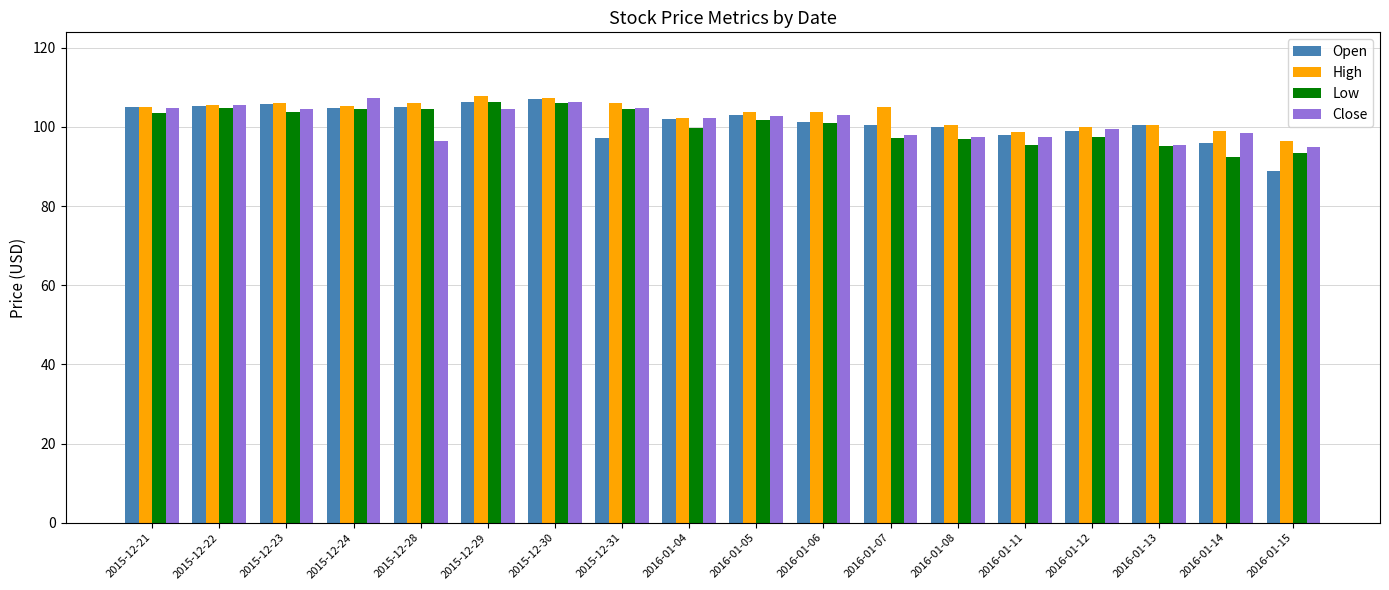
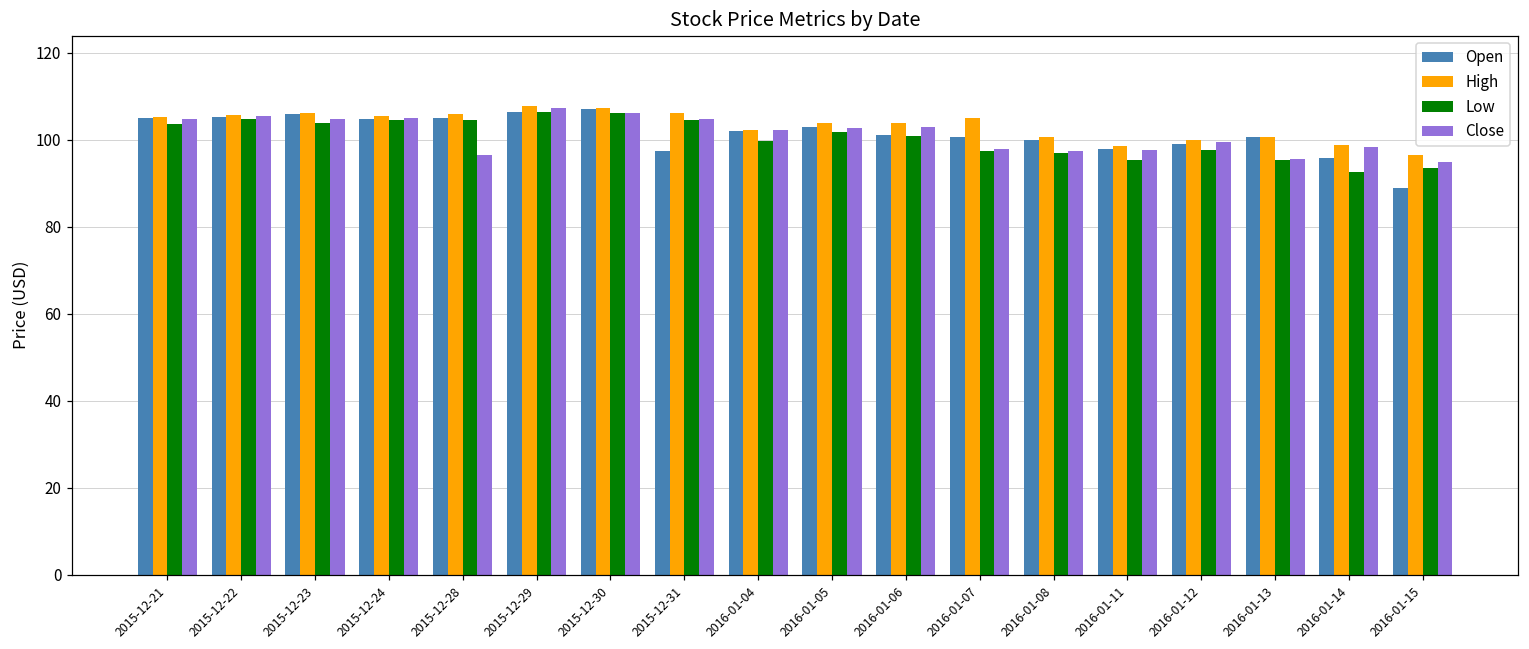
Close, 2015-12-24: 107 -> 105
Close, 2015-12-29: 105 -> 107
